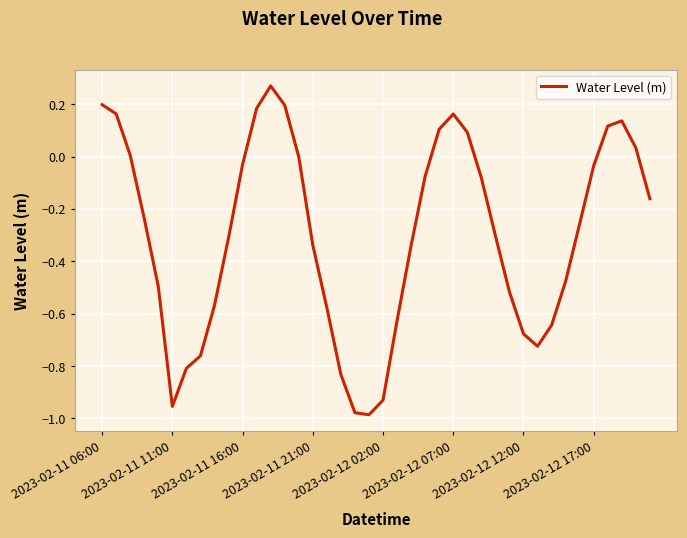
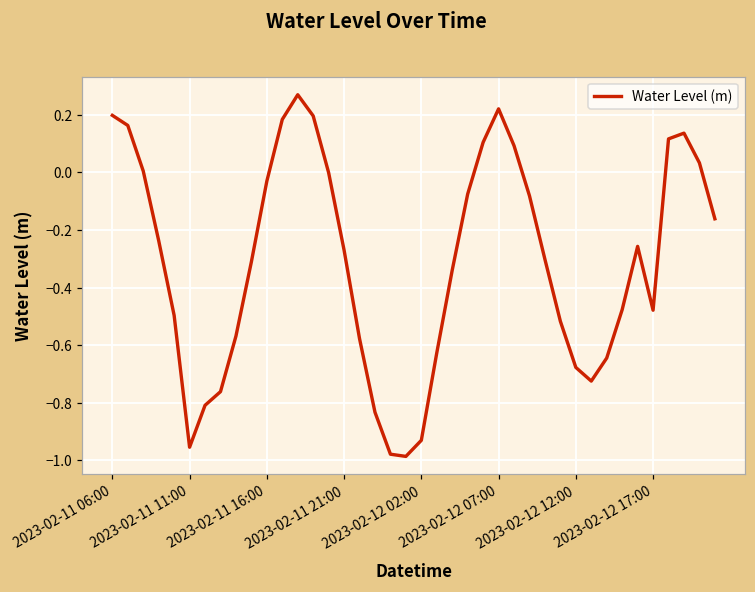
2023-02-11 21:00: -0.34 -> -0.27
2023-02-12 07:00: 0.16 -> 0.22
2023-02-12 17:00: -0.03 -> -0.48
